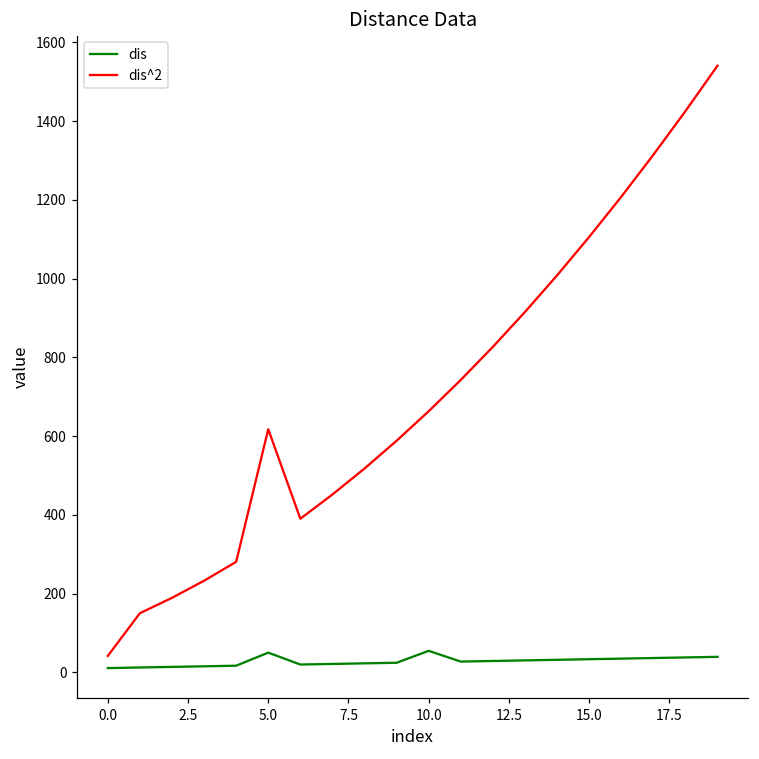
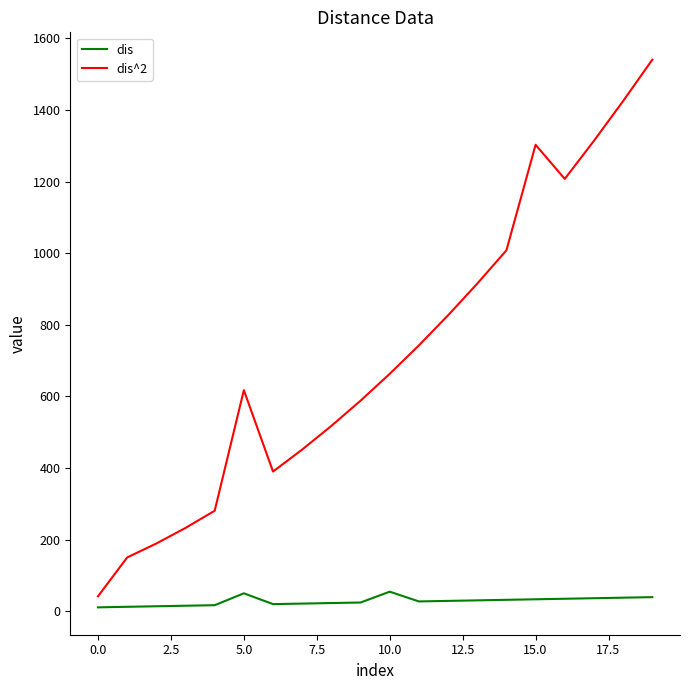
dis^2, 15.0: 1110 -> 1300
